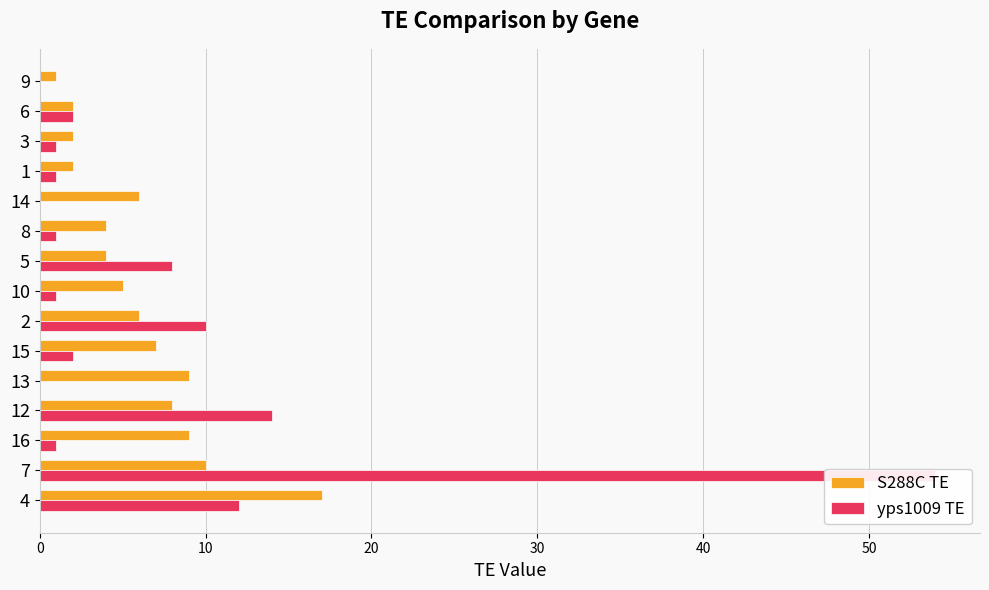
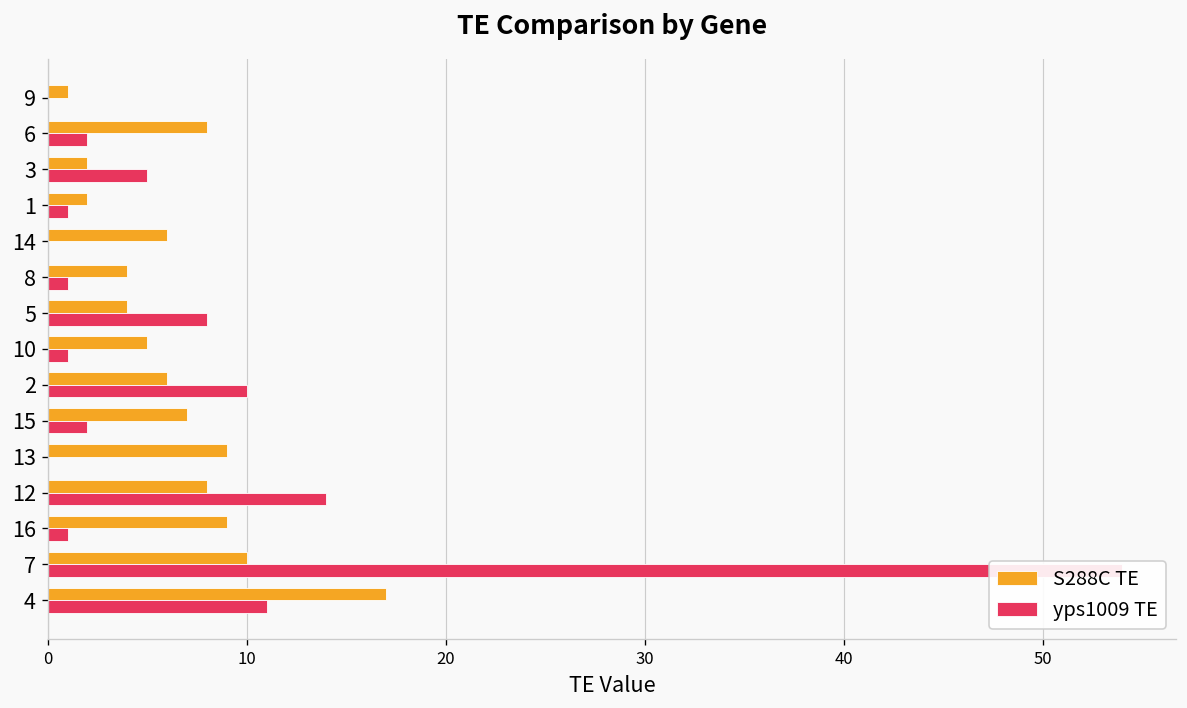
S288C TE, 6: 2 -> 8
yps1009 TE, 3: 1 -> 5
yps1009 TE, 4: 12 -> 11
